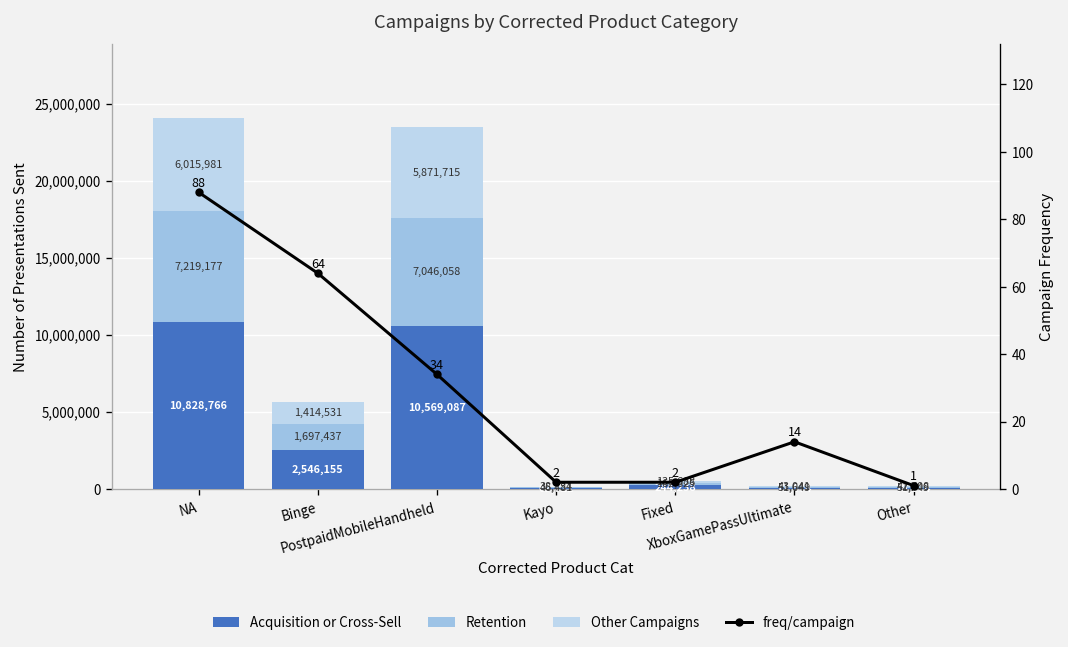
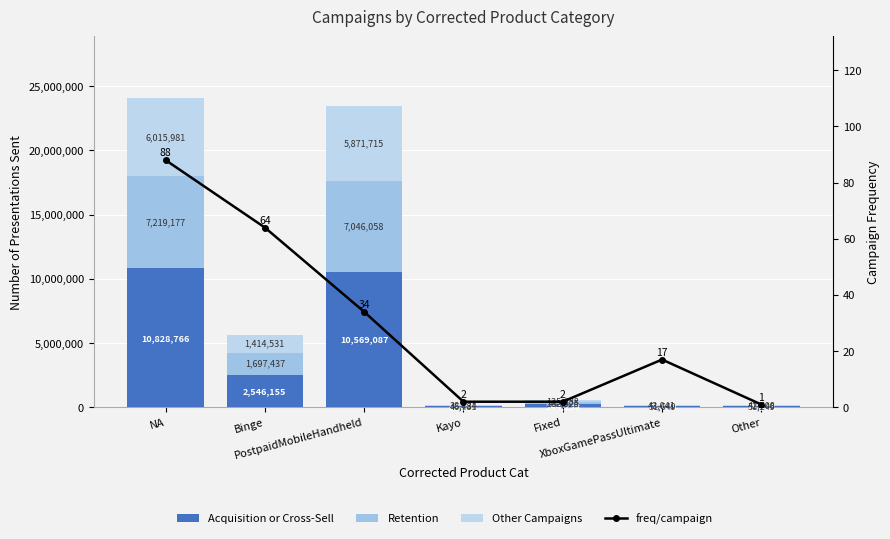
freq/campaign, XboxGamePassUltimate: 14 -> 17
